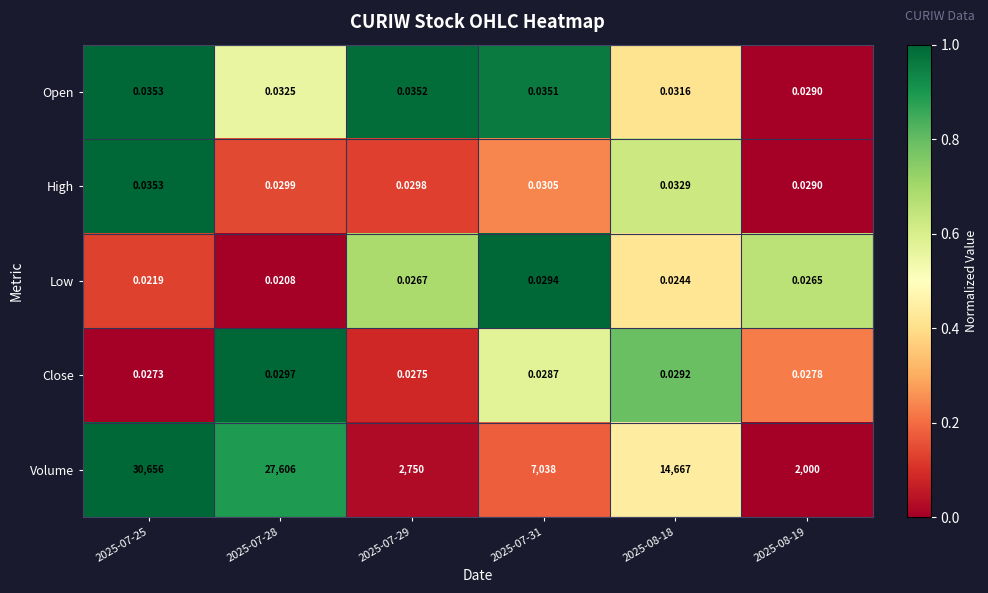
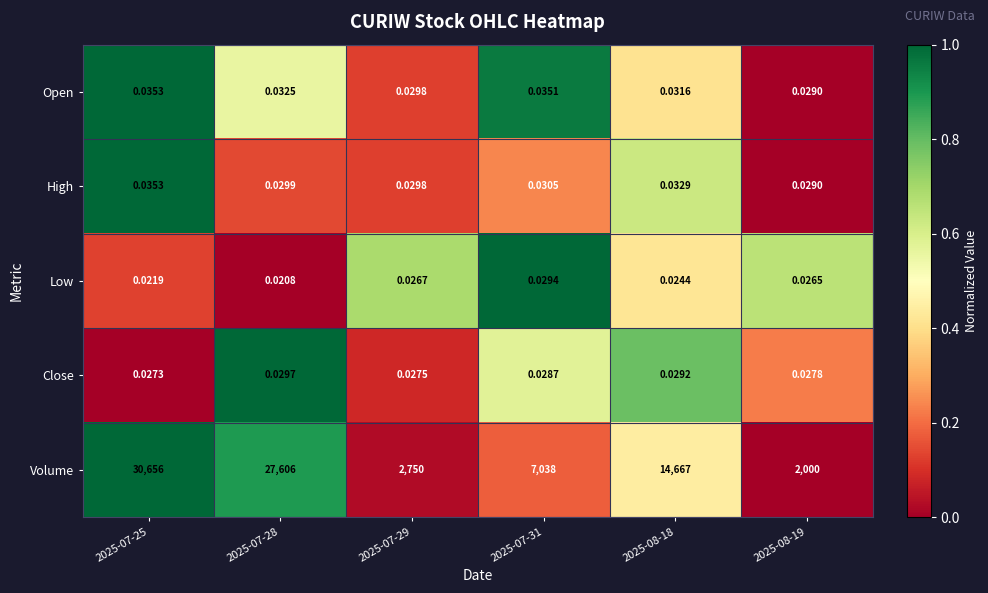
Open, 2025-07-29: 0.0352 -> 0.0298
